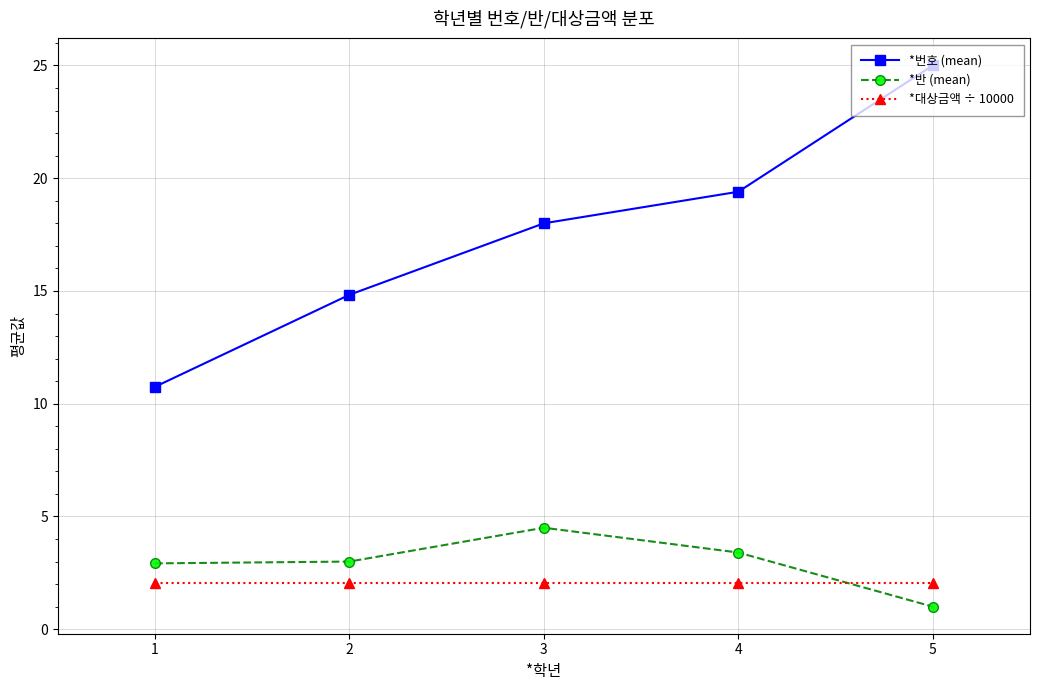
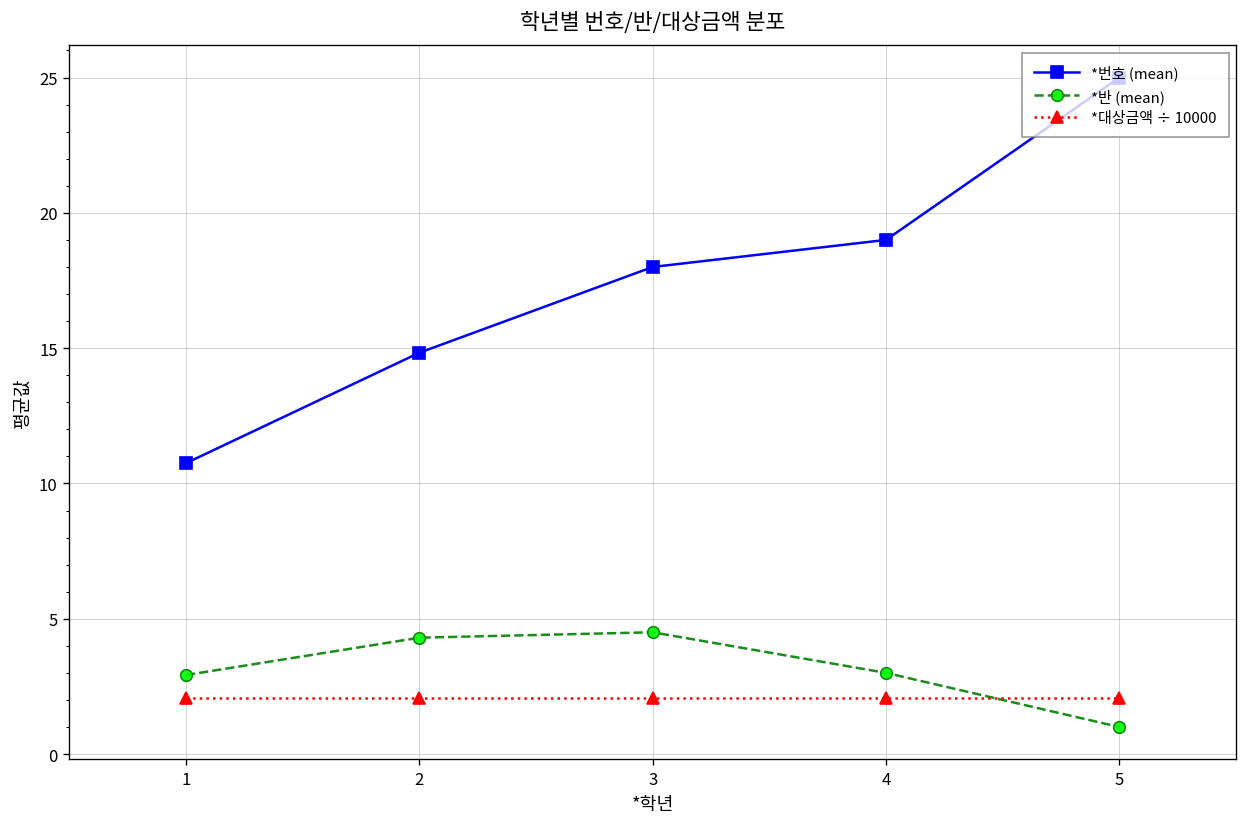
*반 (mean), 2: 3.0 -> 4.3
*번호 (mean), 4: 19.4 -> 19.0
*반 (mean), 4: 3.4 -> 3.0
